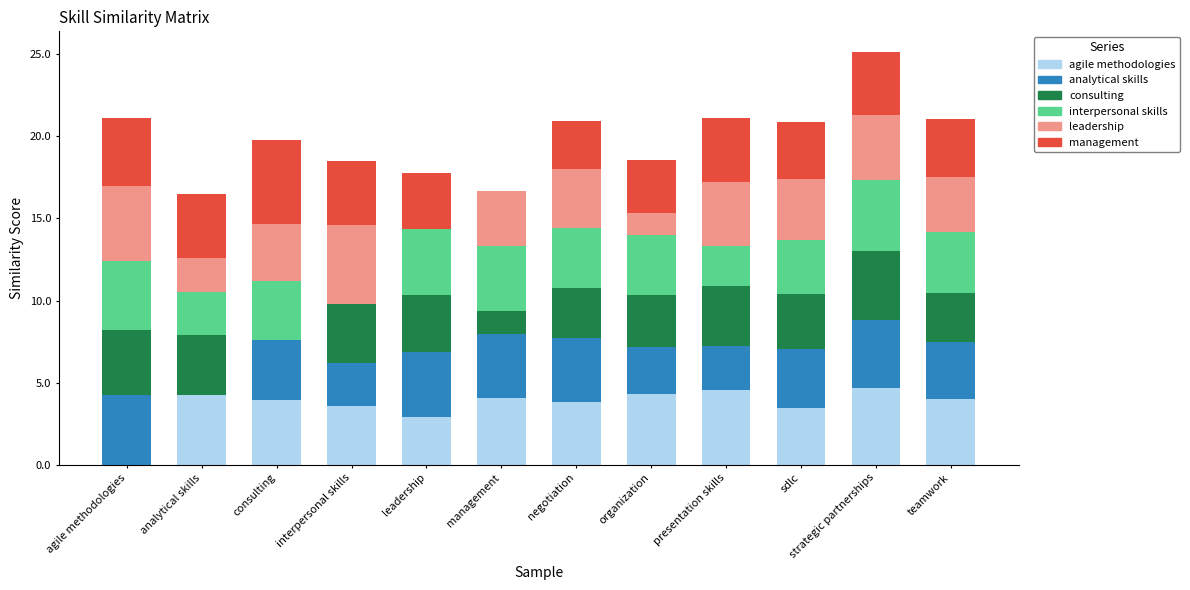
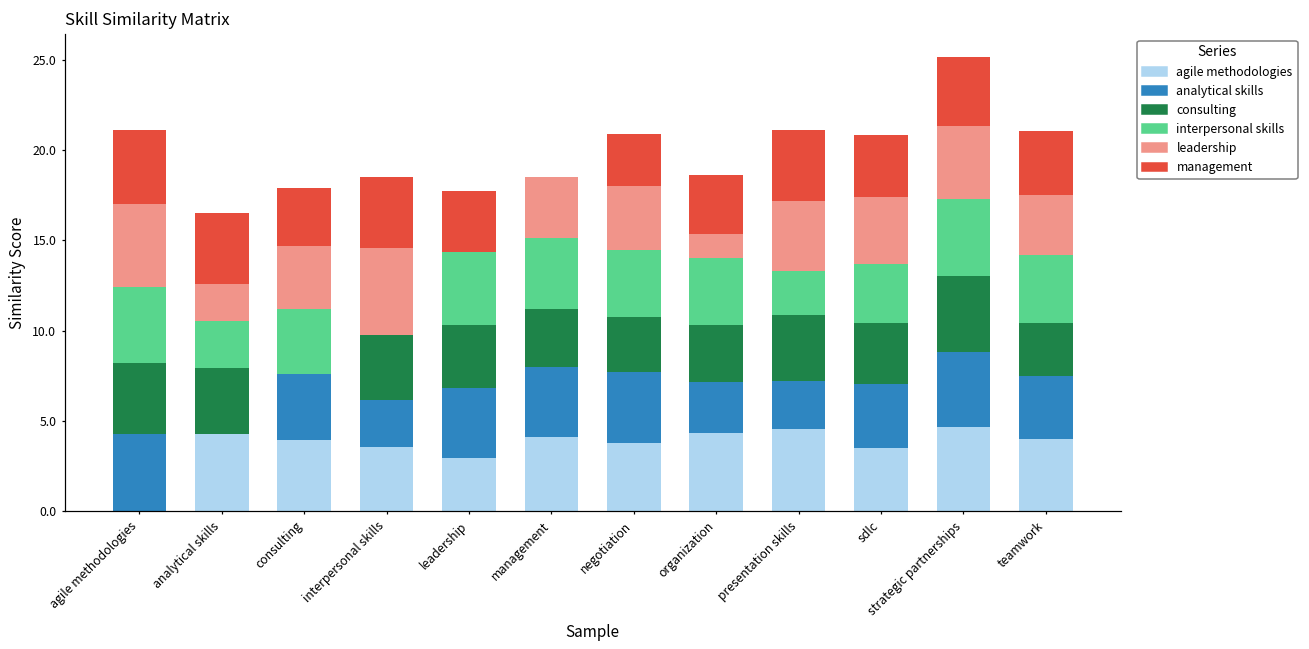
management, consulting: 5.1 -> 3.2
consulting, management: 1.4 -> 3.2
